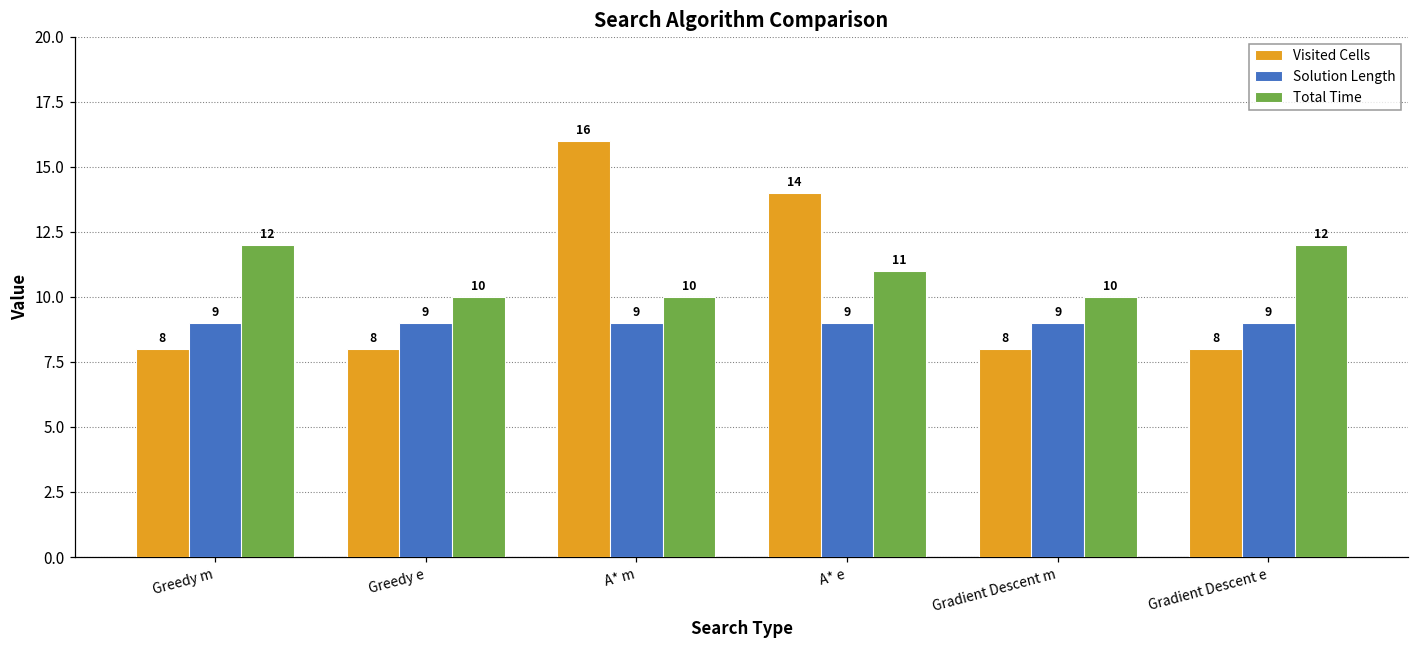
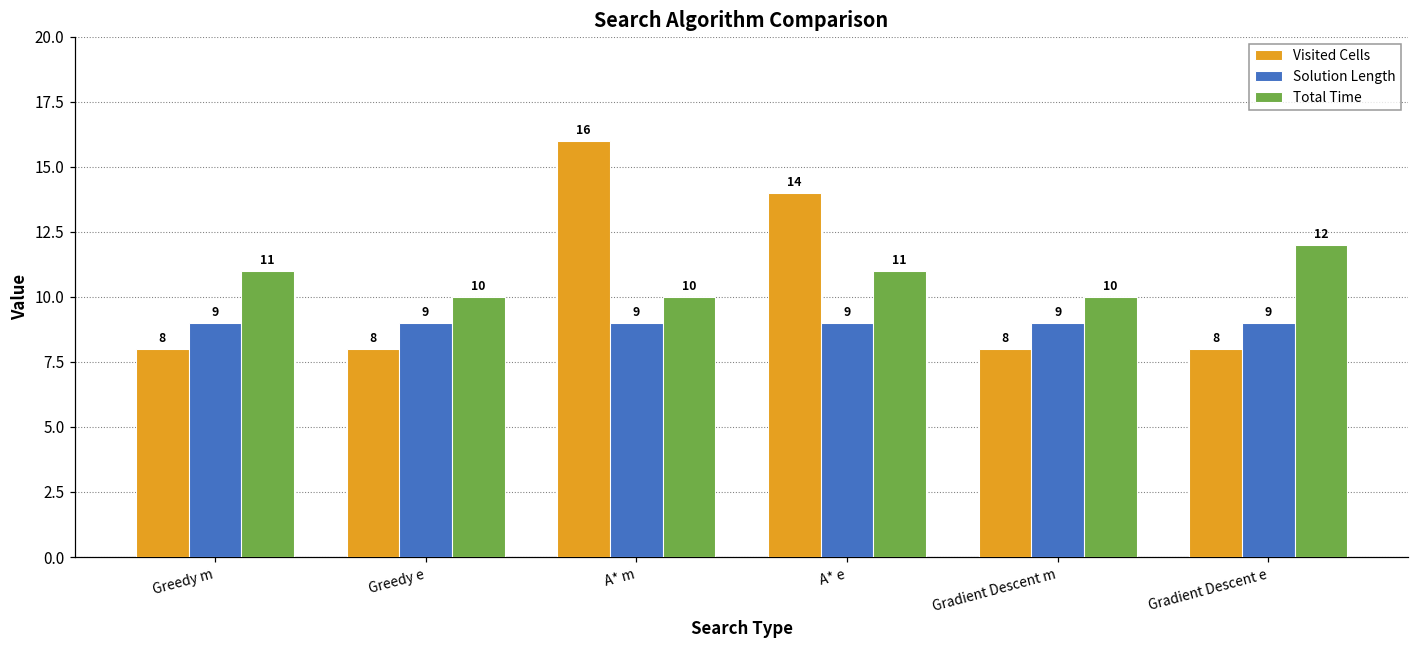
Total Time, Greedy m: 12 -> 11
